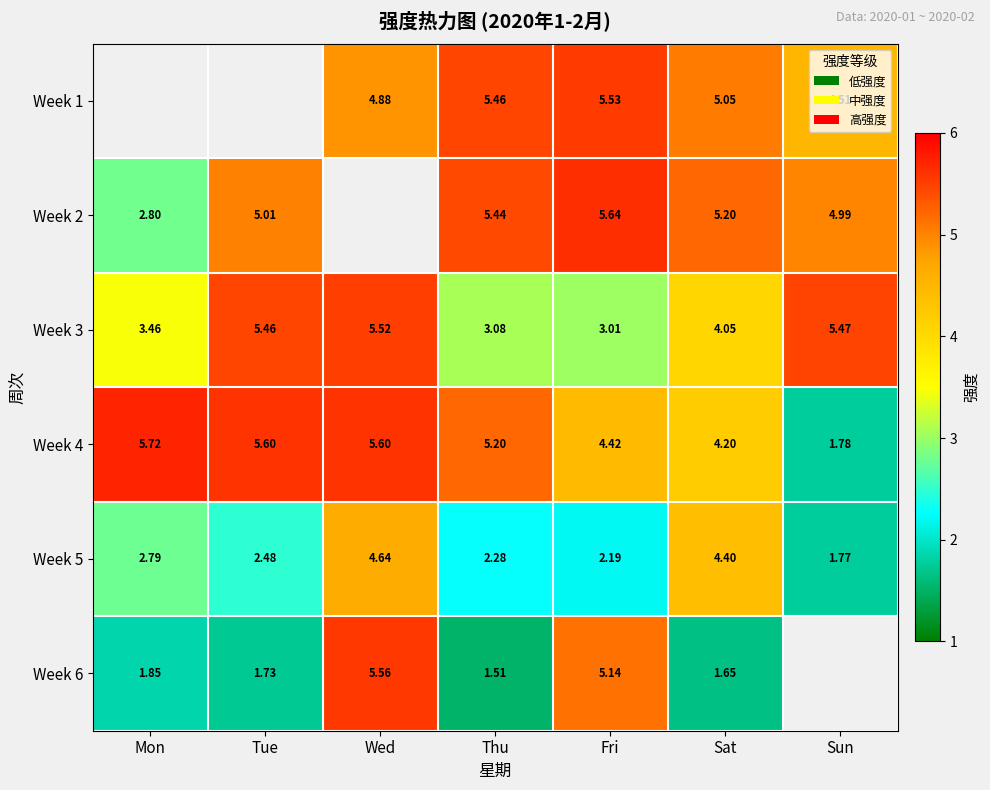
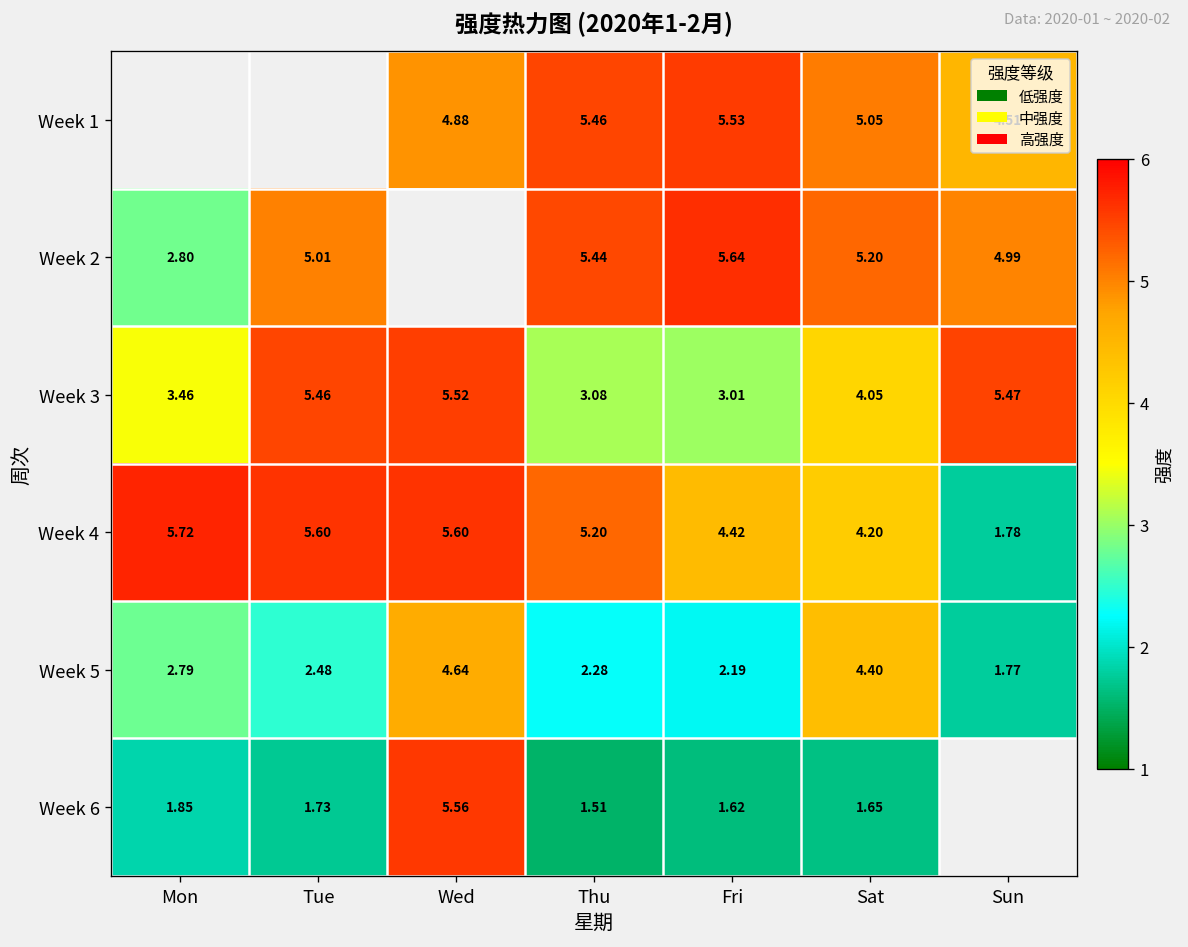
Week 6, Fri: 5.14 -> 1.62
